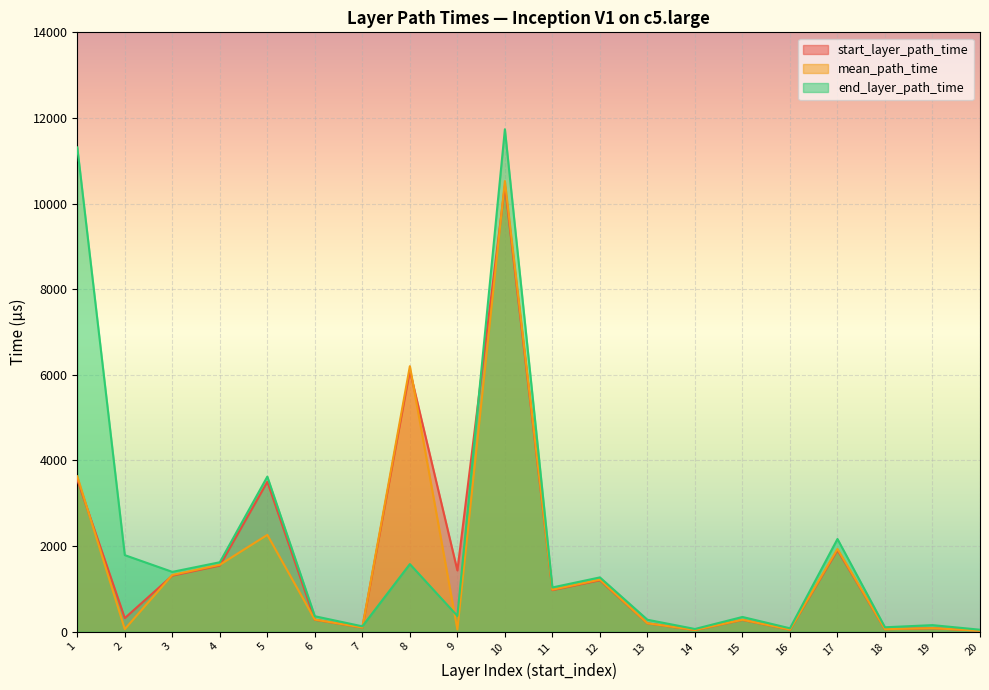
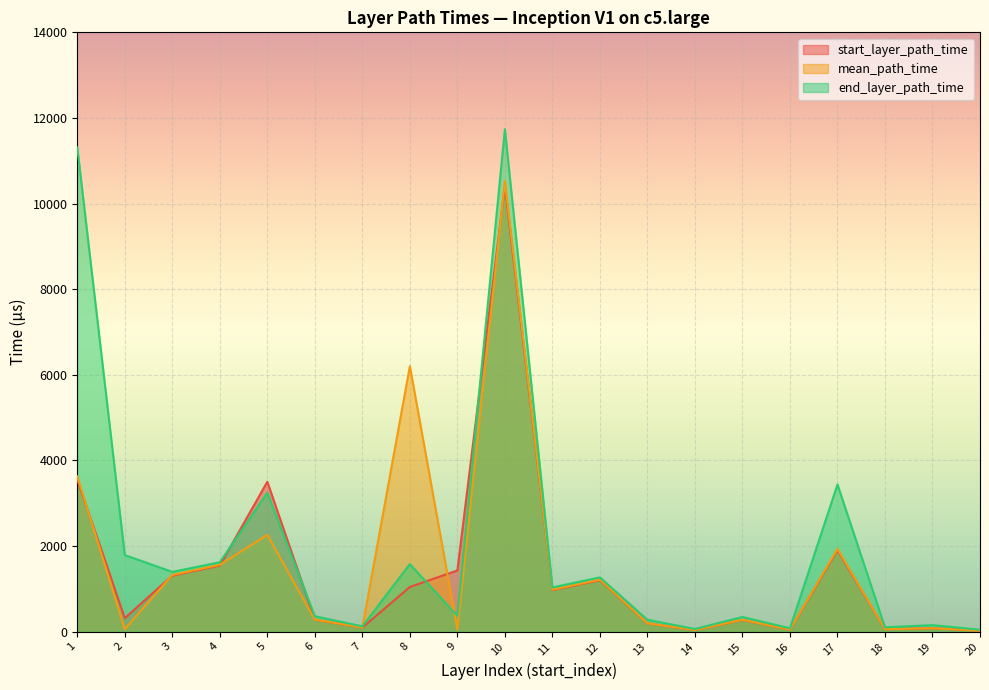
end_layer_path_time, 5: 3600 -> 3200
start_layer_path_time, 8: 6100 -> 1000
end_layer_path_time, 17: 2200 -> 3400
